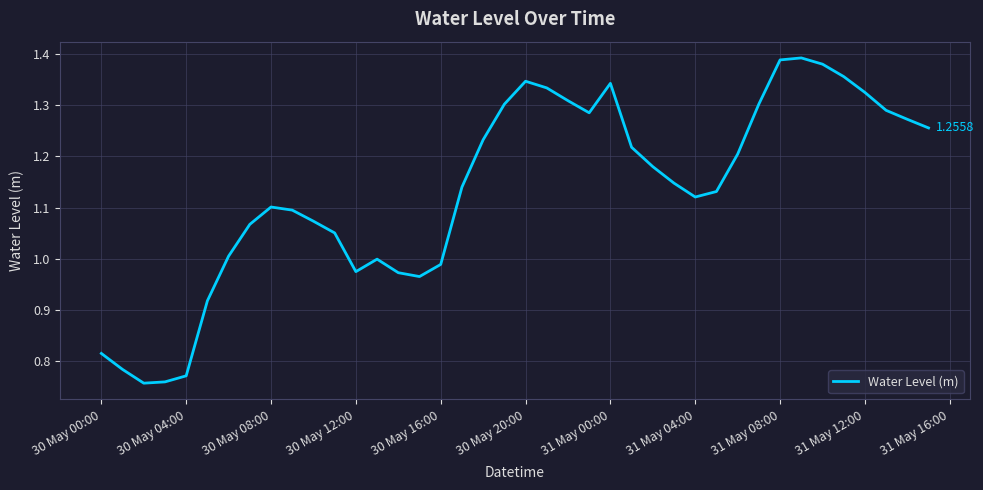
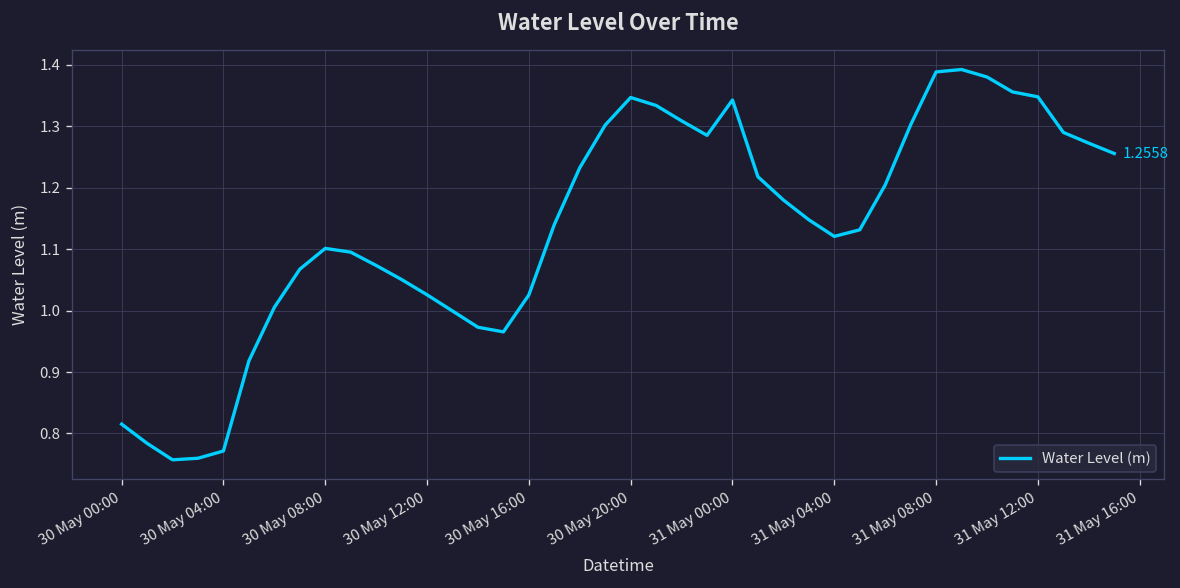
30 May 12:00: 0.97 -> 1.03
30 May 16:00: 0.99 -> 1.03
31 May 12:00: 1.33 -> 1.35
